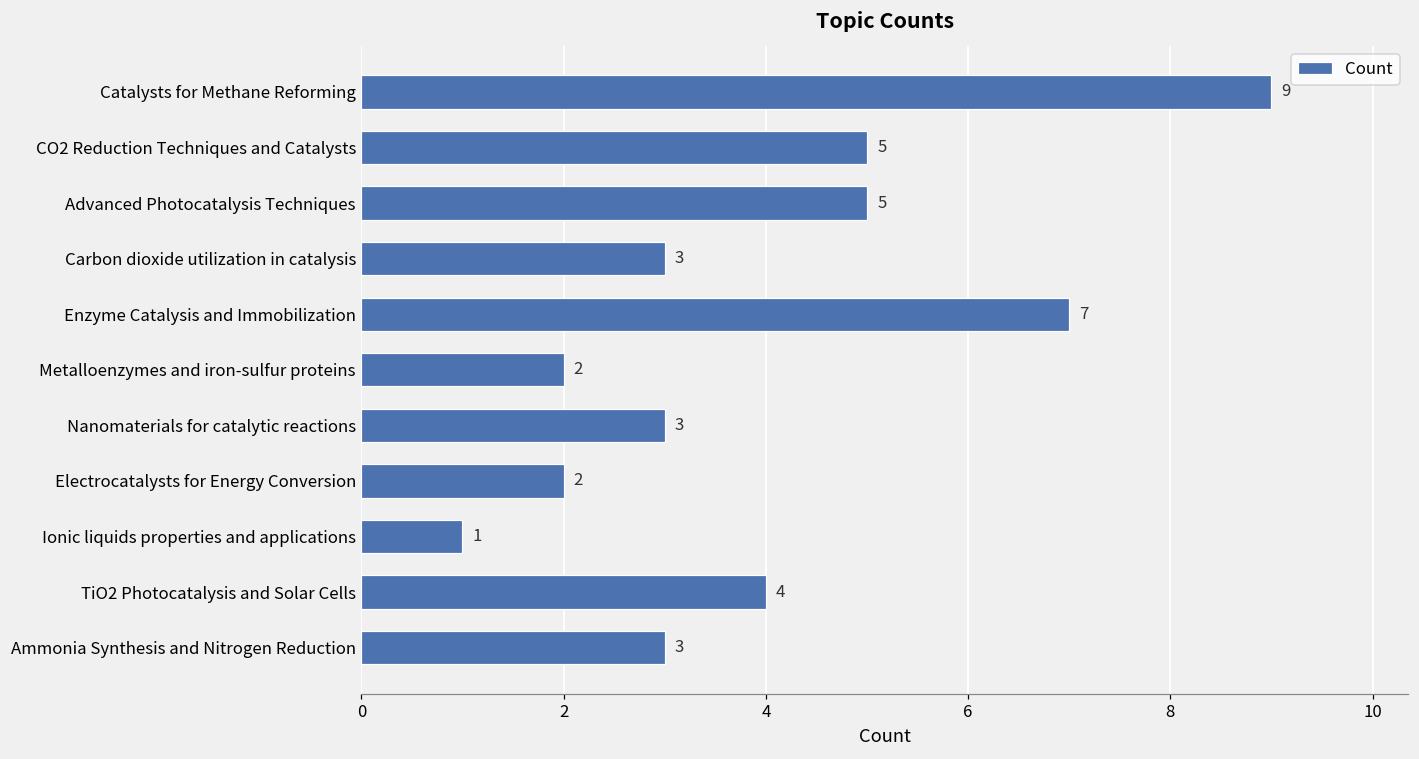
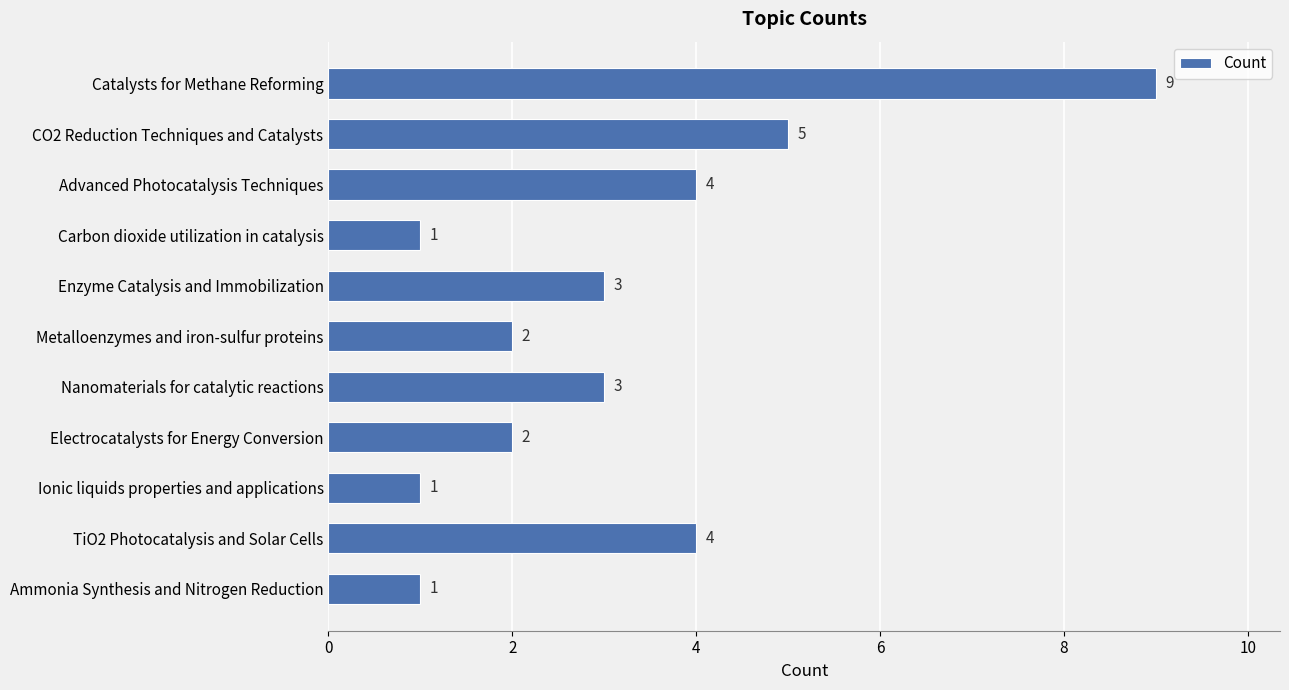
Advanced Photocatalysis Techniques: 5 -> 4
Carbon dioxide utilization in catalysis: 3 -> 1
Enzyme Catalysis and Immobilization: 7 -> 3
Ammonia Synthesis and Nitrogen Reduction: 3 -> 1
